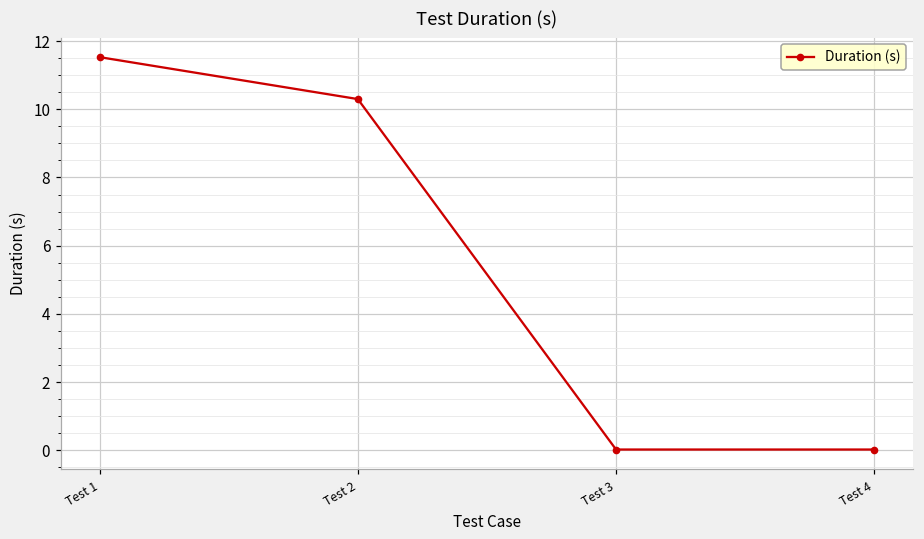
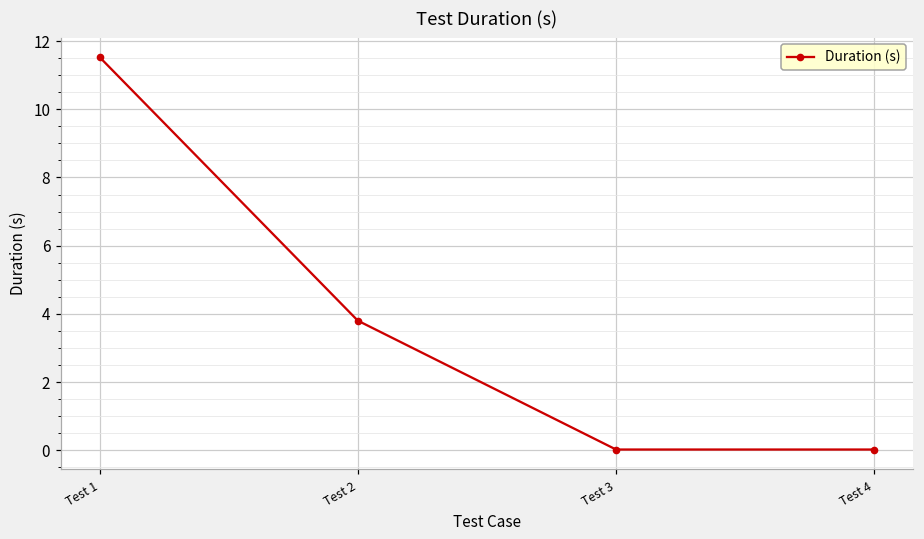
Test 2: 10.3 -> 3.8
